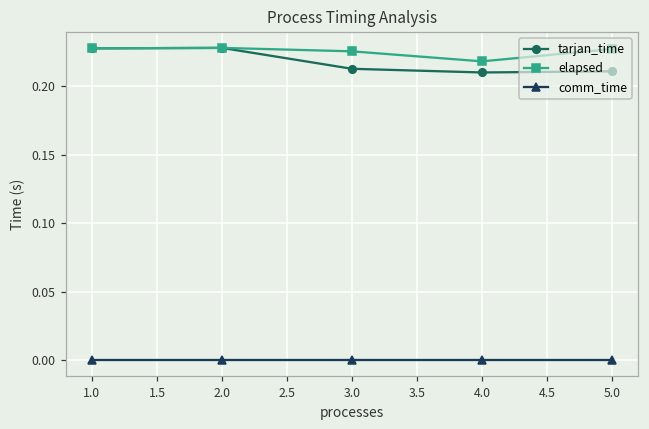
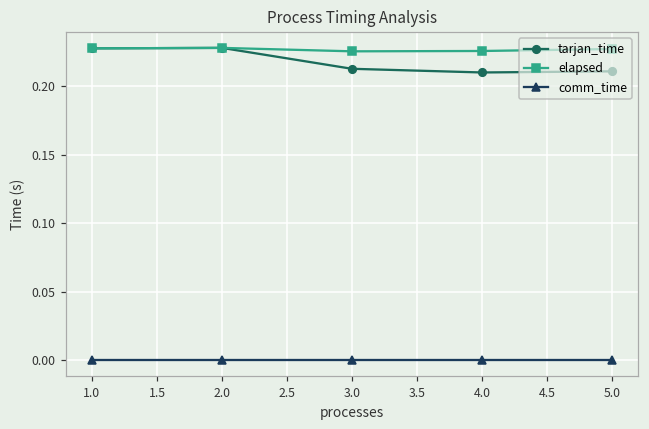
elapsed, 4.0: 0.218 -> 0.226
